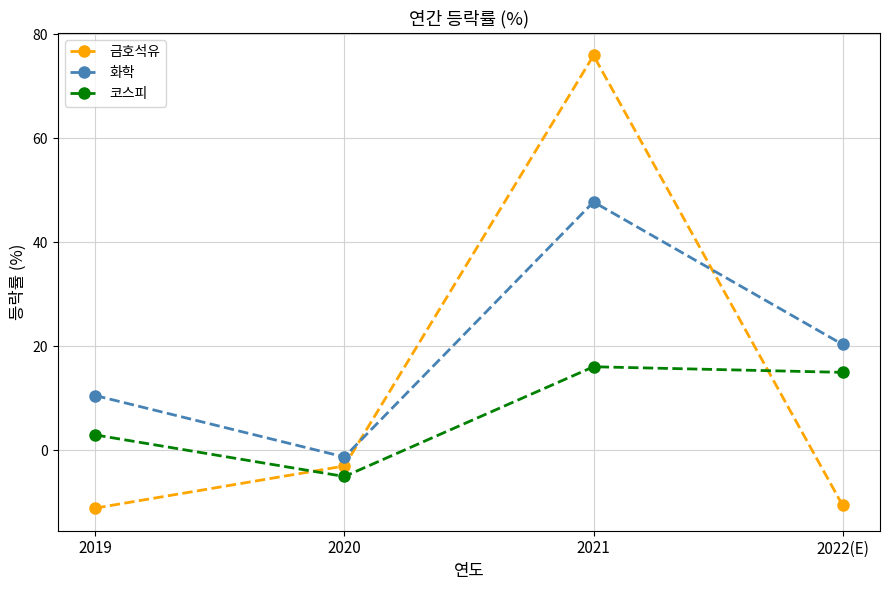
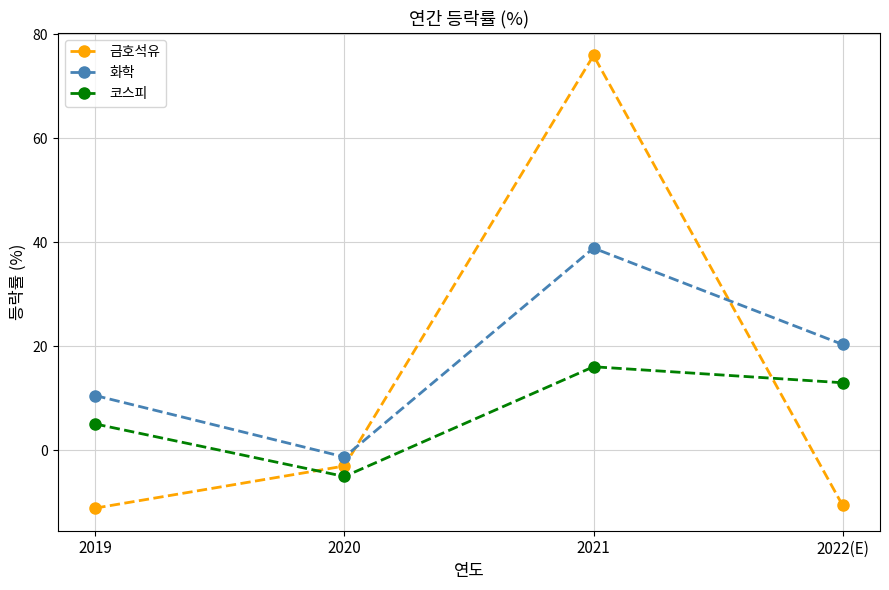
코스피, 2019: 3 -> 5
화학, 2021: 48 -> 39
코스피, 2022(E): 15 -> 13
